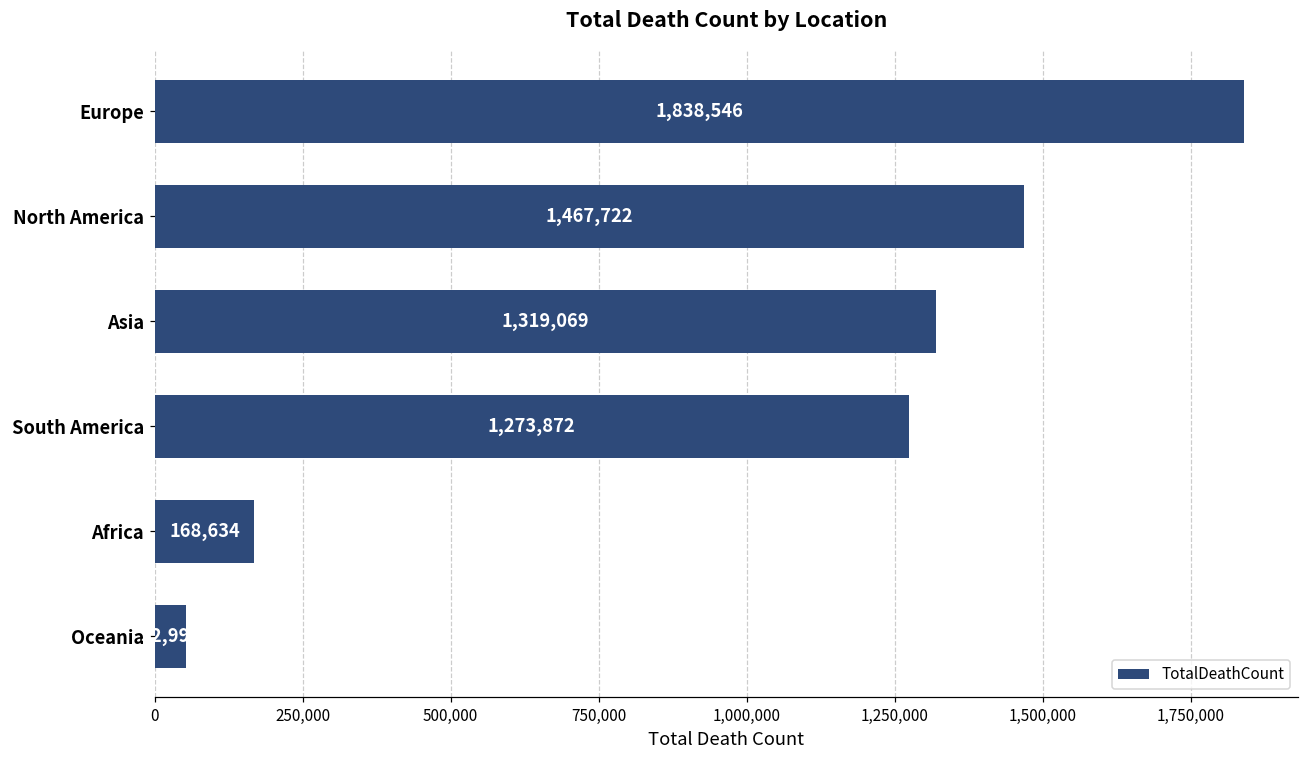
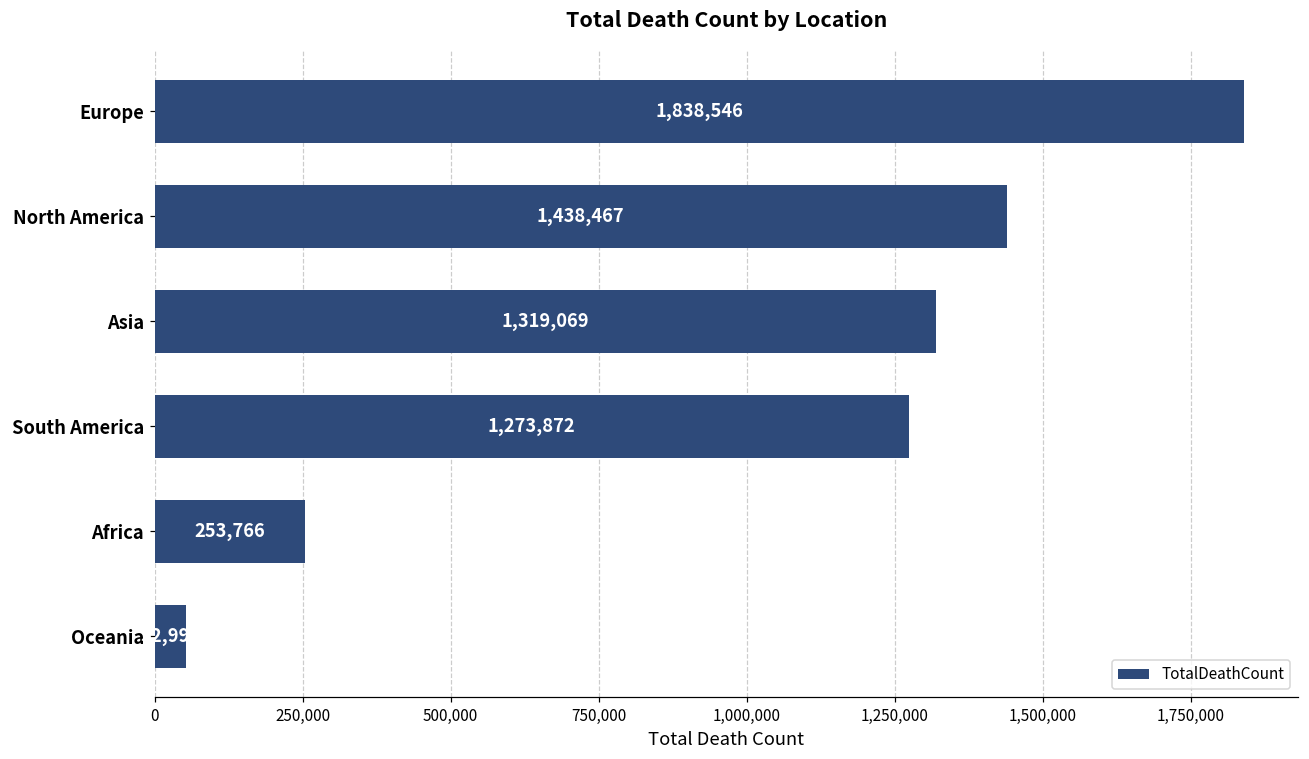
North America: 1,467,722 -> 1,438,467
Africa: 168,634 -> 253,766
